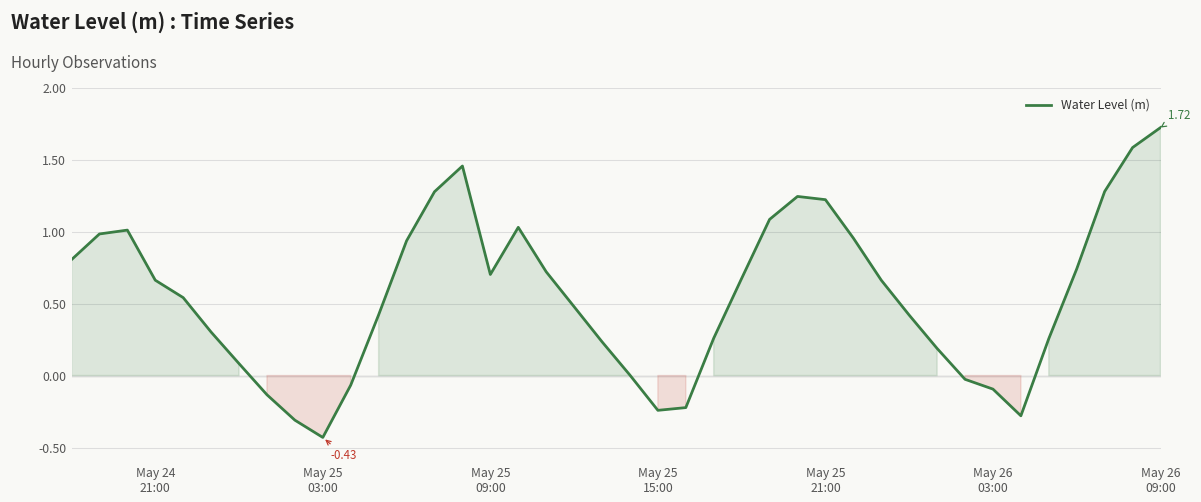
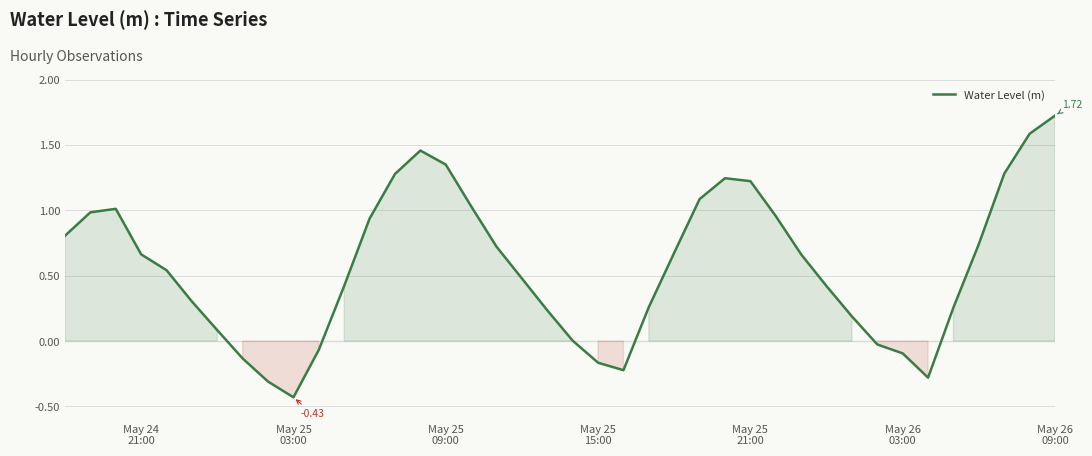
May 25 09:00: 0.70 -> 1.35
May 25 15:00: -0.24 -> -0.17
